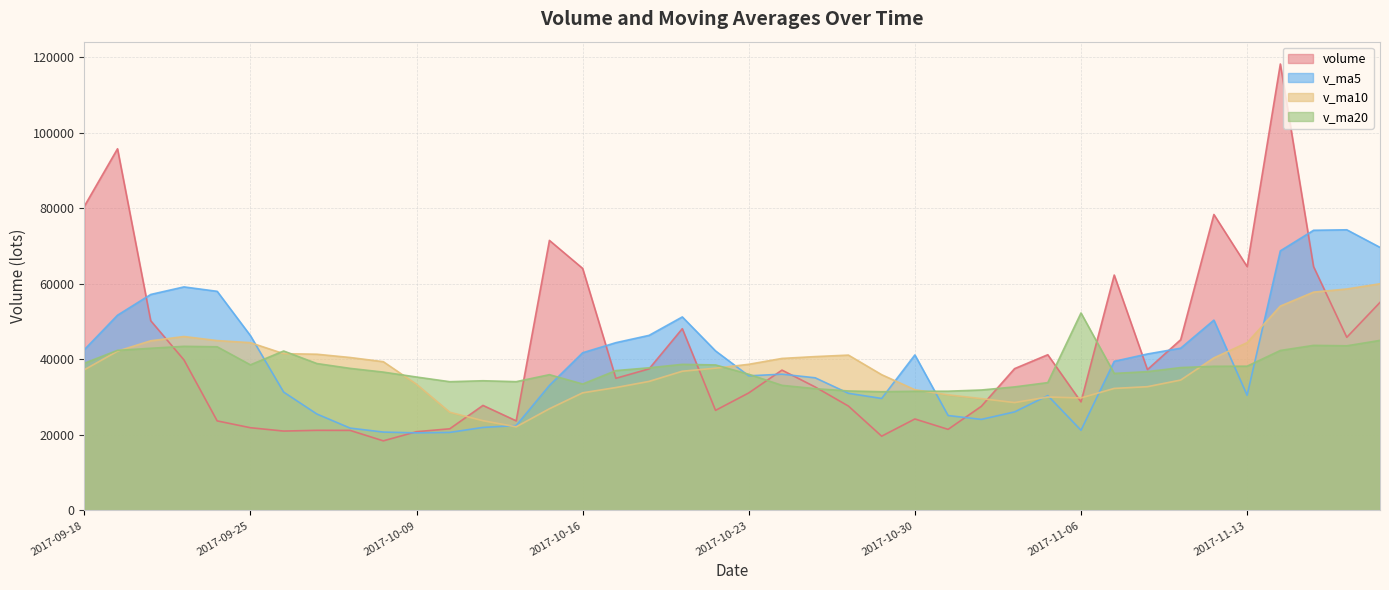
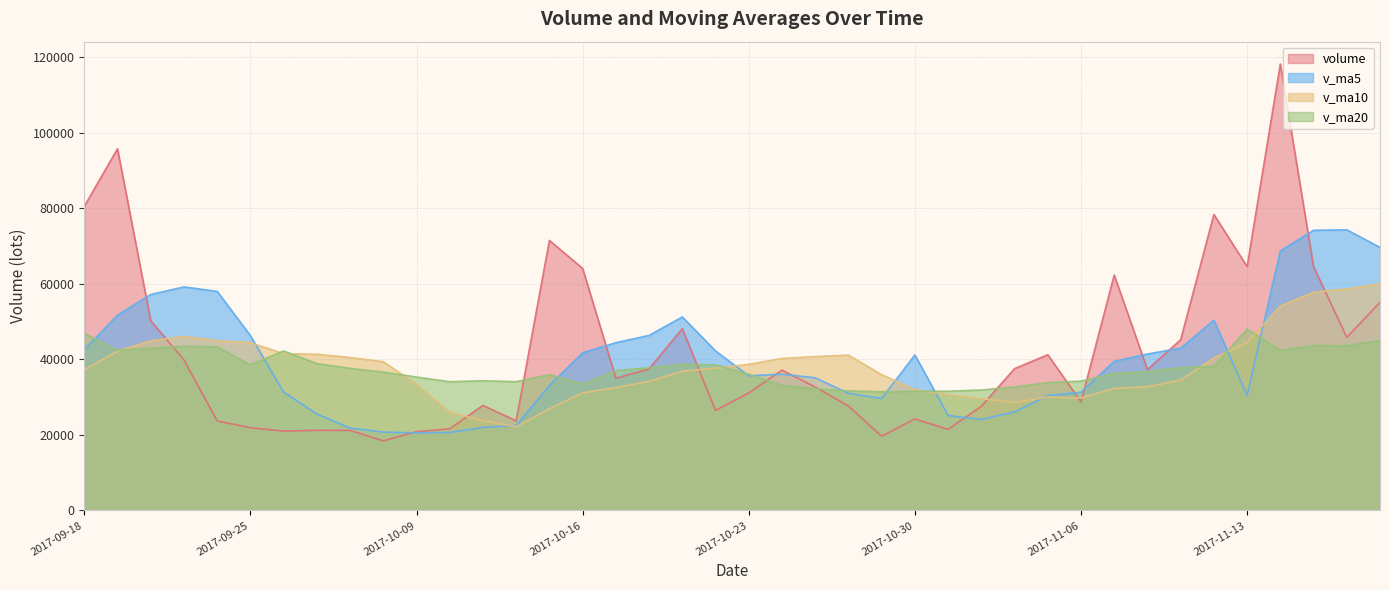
v_ma20, 2017-09-18: 39000 -> 47000
v_ma5, 2017-11-06: 21000 -> 31000
v_ma20, 2017-11-06: 52000 -> 34000
v_ma20, 2017-11-13: 38000 -> 48000
